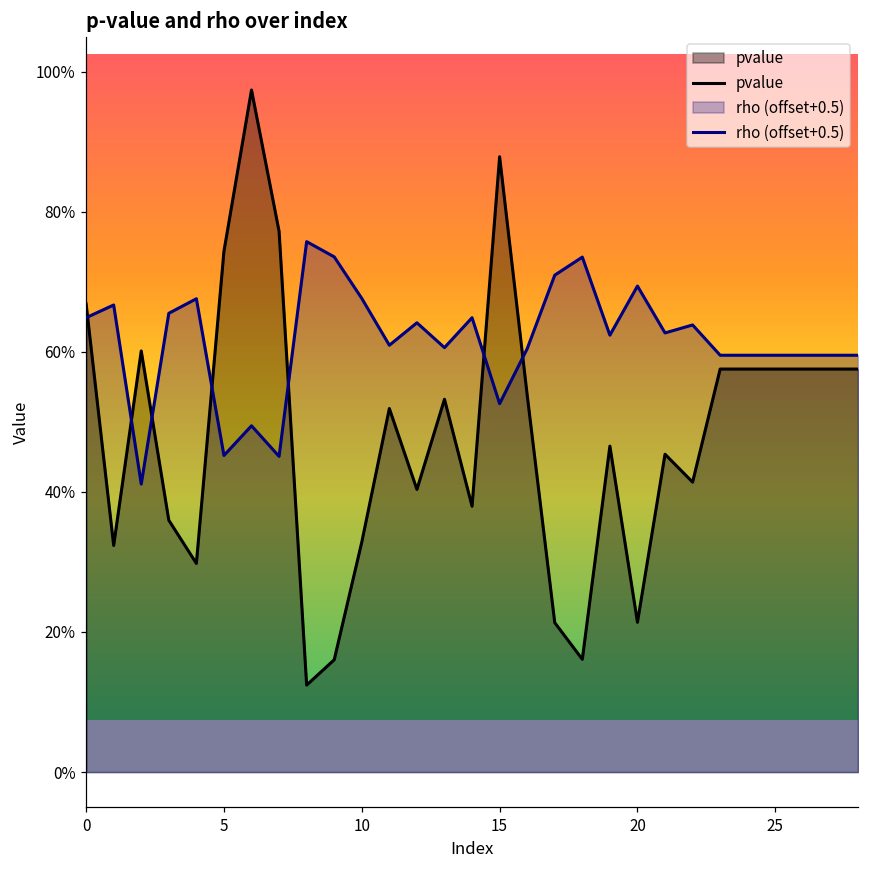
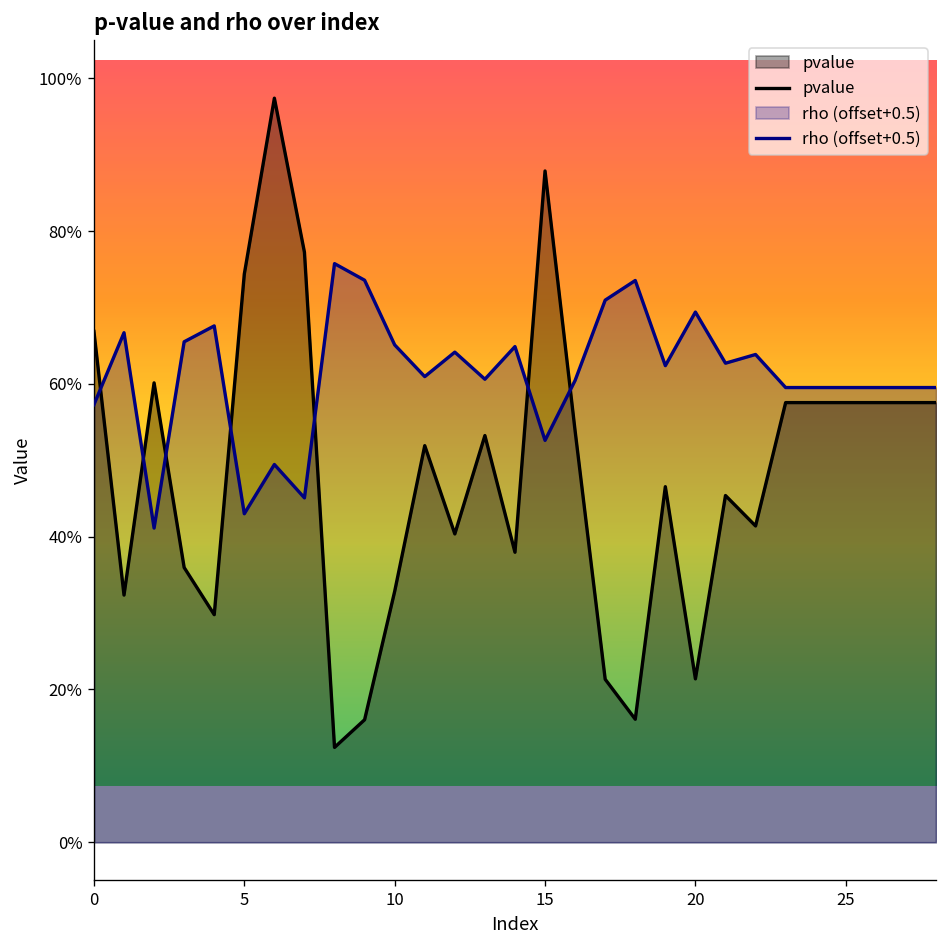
rho (offset+0.5), 0: 65% -> 57%
rho (offset+0.5), 5: 45% -> 43%
rho (offset+0.5), 10: 68% -> 65%
